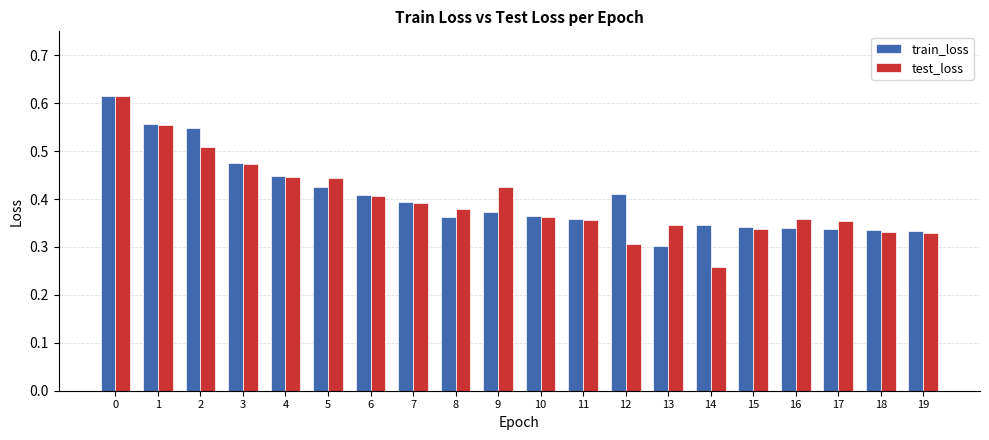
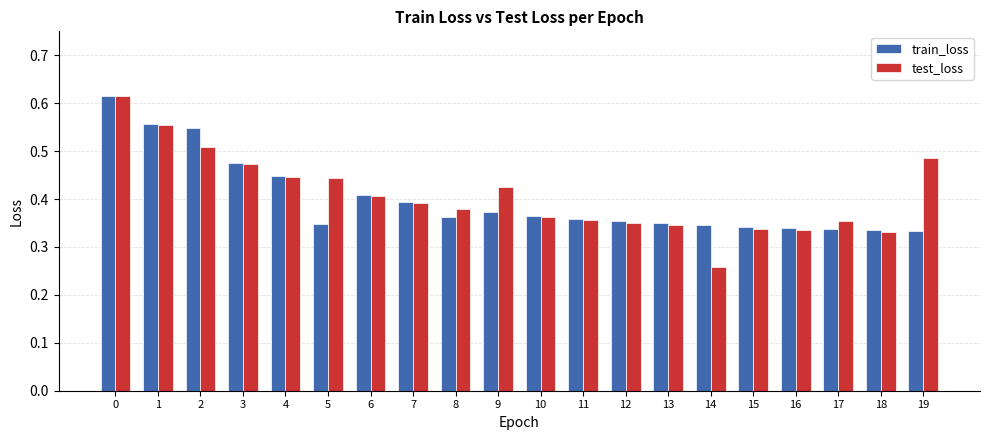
train_loss, 5: 0.43 -> 0.35
train_loss, 12: 0.41 -> 0.35
test_loss, 12: 0.31 -> 0.35
train_loss, 13: 0.30 -> 0.35
test_loss, 16: 0.36 -> 0.33
test_loss, 19: 0.33 -> 0.49
